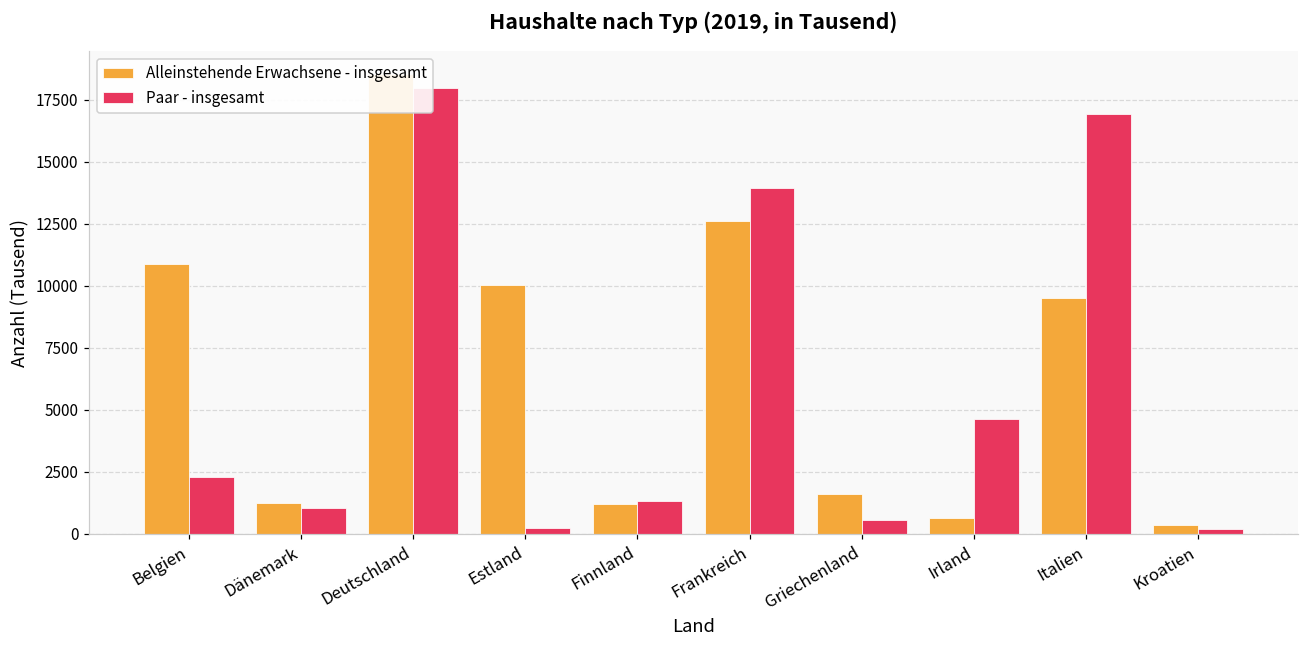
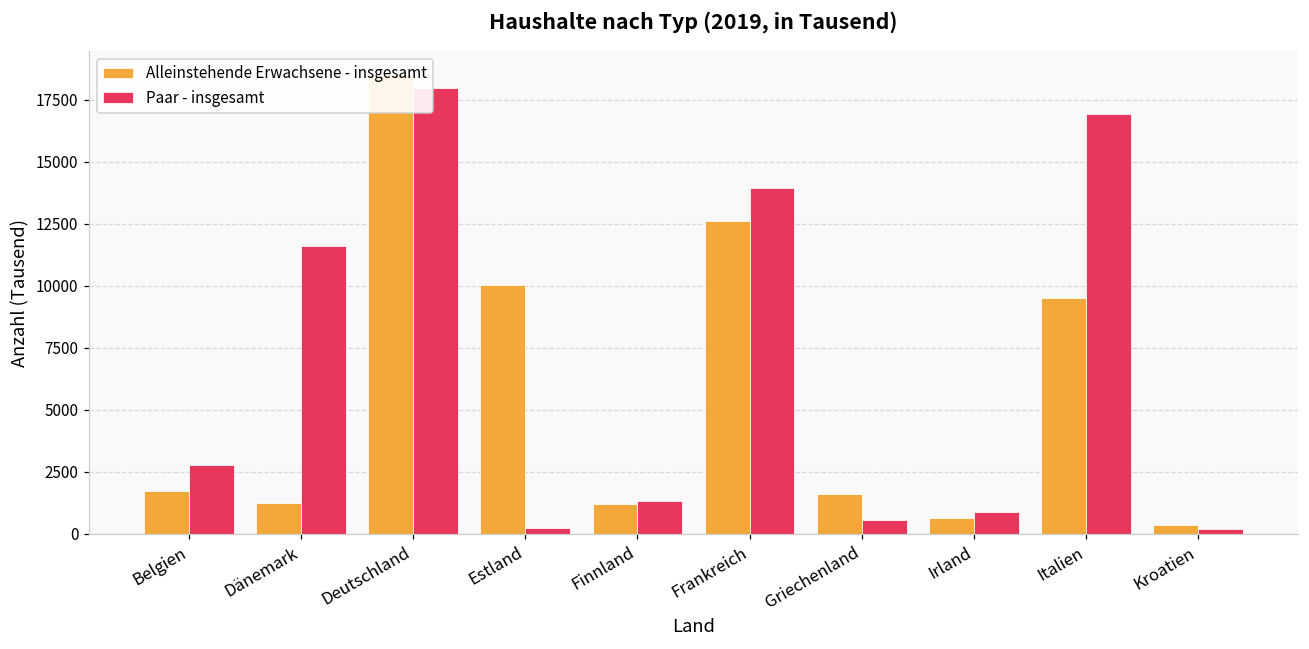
Alleinstehende Erwachsene - insgesamt, Belgien: 10900 -> 1700
Paar - insgesamt, Belgien: 2300 -> 2800
Paar - insgesamt, Dänemark: 1000 -> 11600
Paar - insgesamt, Irland: 4600 -> 900
